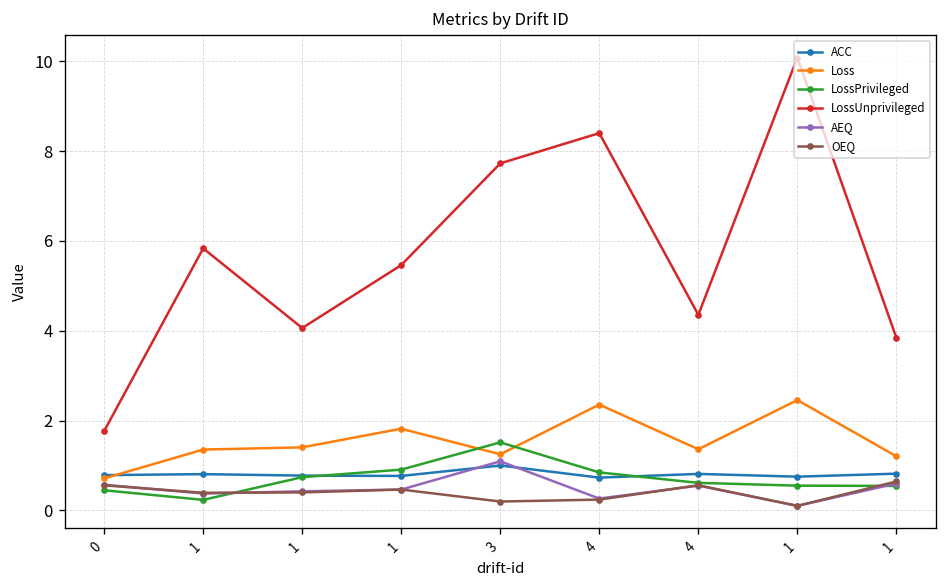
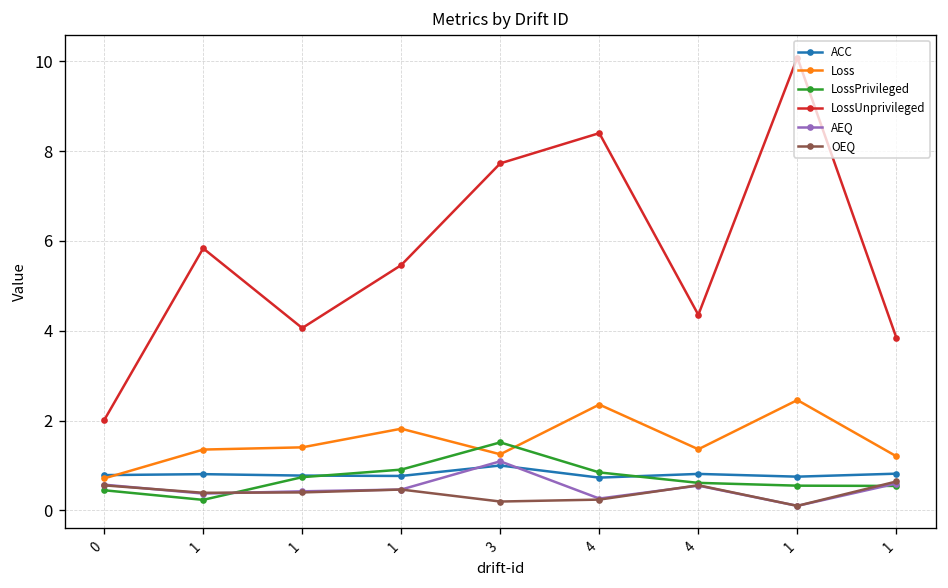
LossUnprivileged, 0: 1.8 -> 2.0
